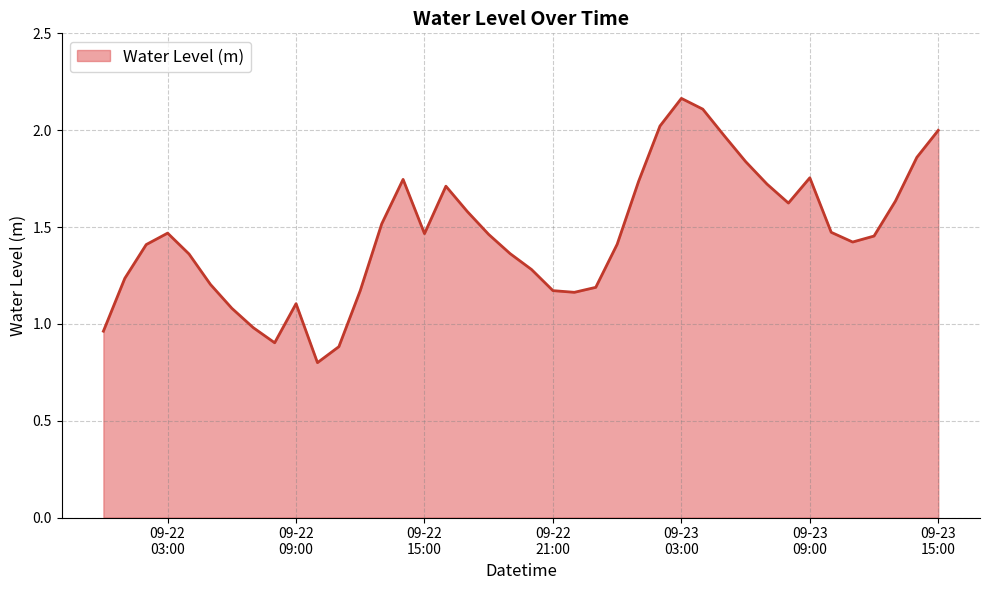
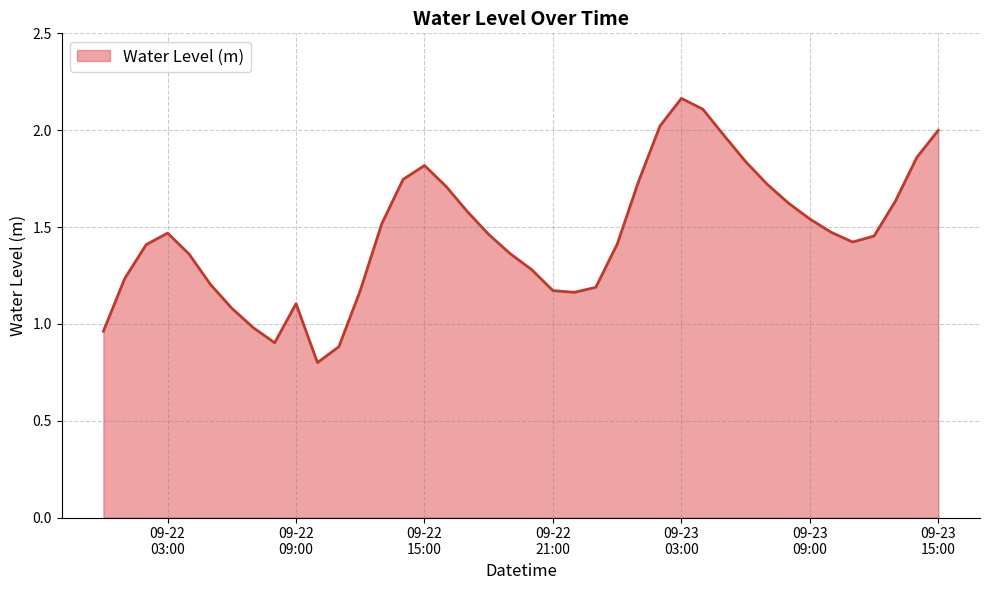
09-22 15:00: 1.47 -> 1.82
09-23 09:00: 1.75 -> 1.54
